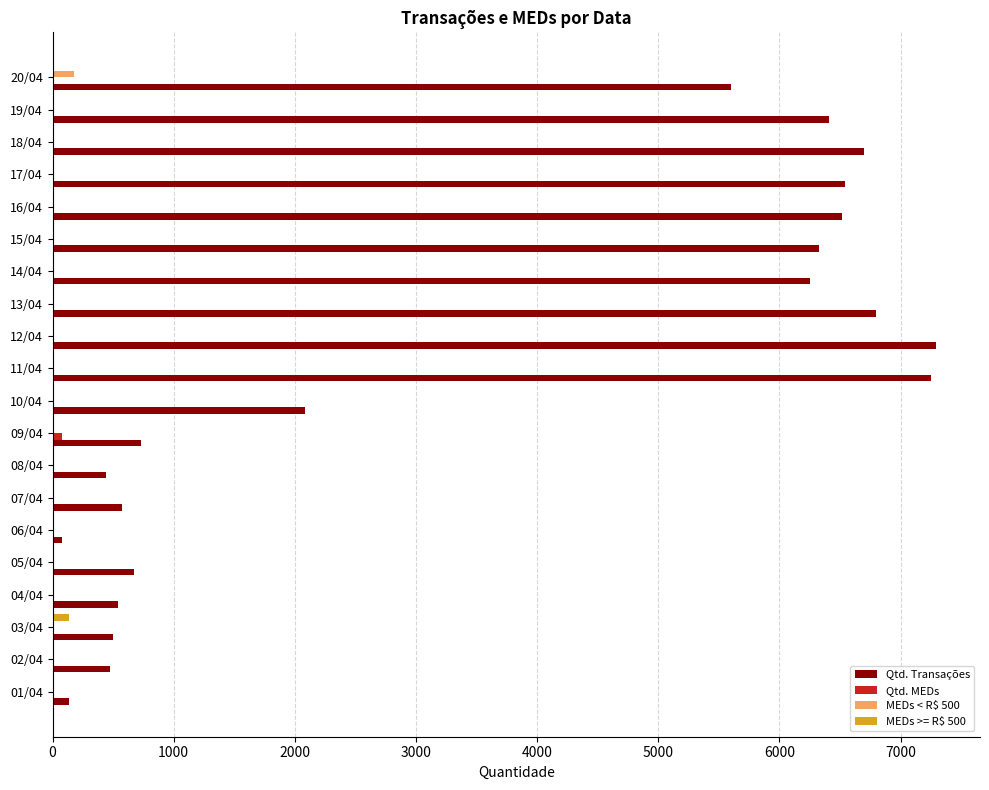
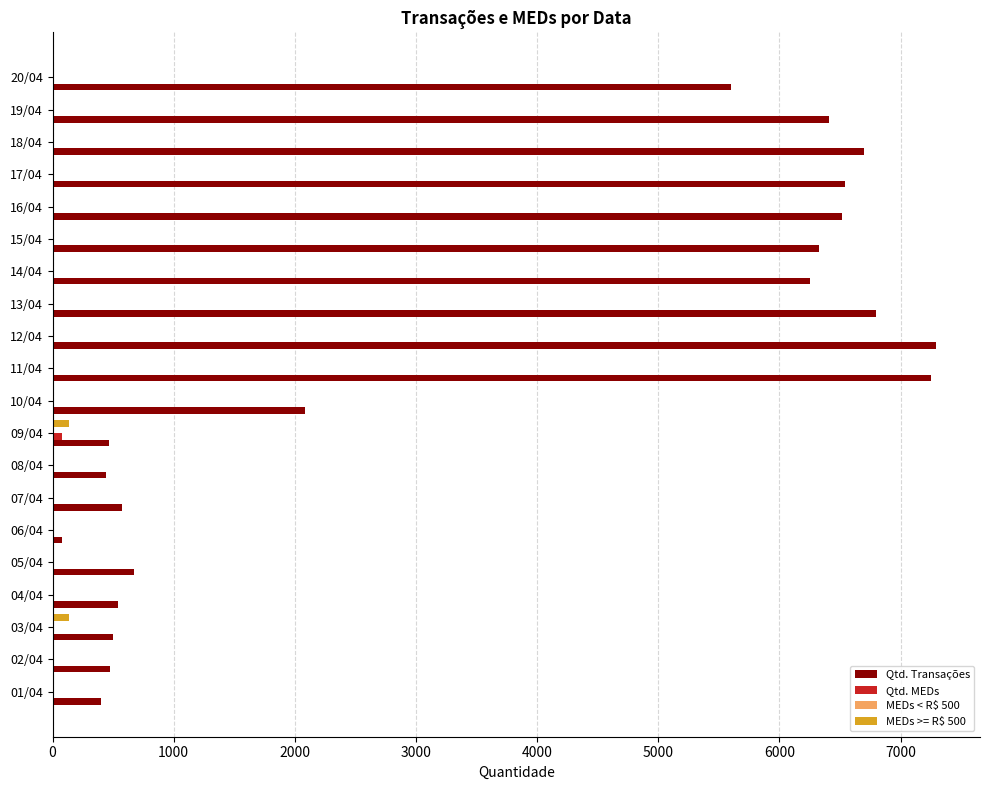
MEDs < R$ 500, 20/04: 170 -> 0
MEDs >= R$ 500, 09/04: 0 -> 140
Qtd. Transações, 09/04: 730 -> 470
Qtd. Transações, 01/04: 130 -> 400
